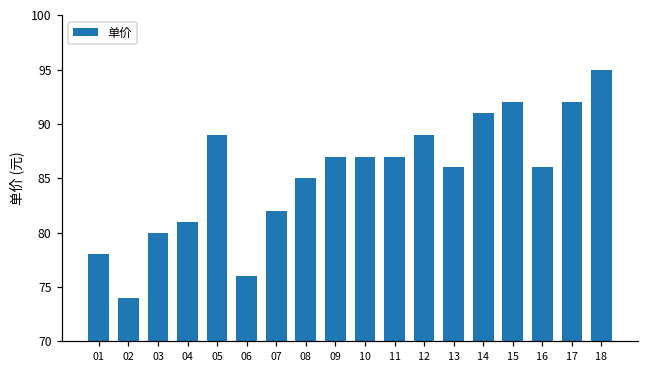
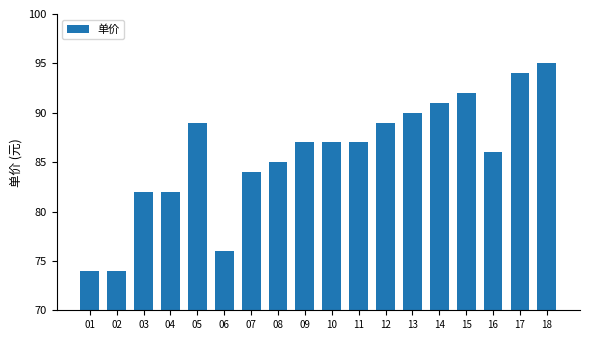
01: 78 -> 74
03: 80 -> 82
04: 81 -> 82
07: 82 -> 84
13: 86 -> 90
17: 92 -> 94
